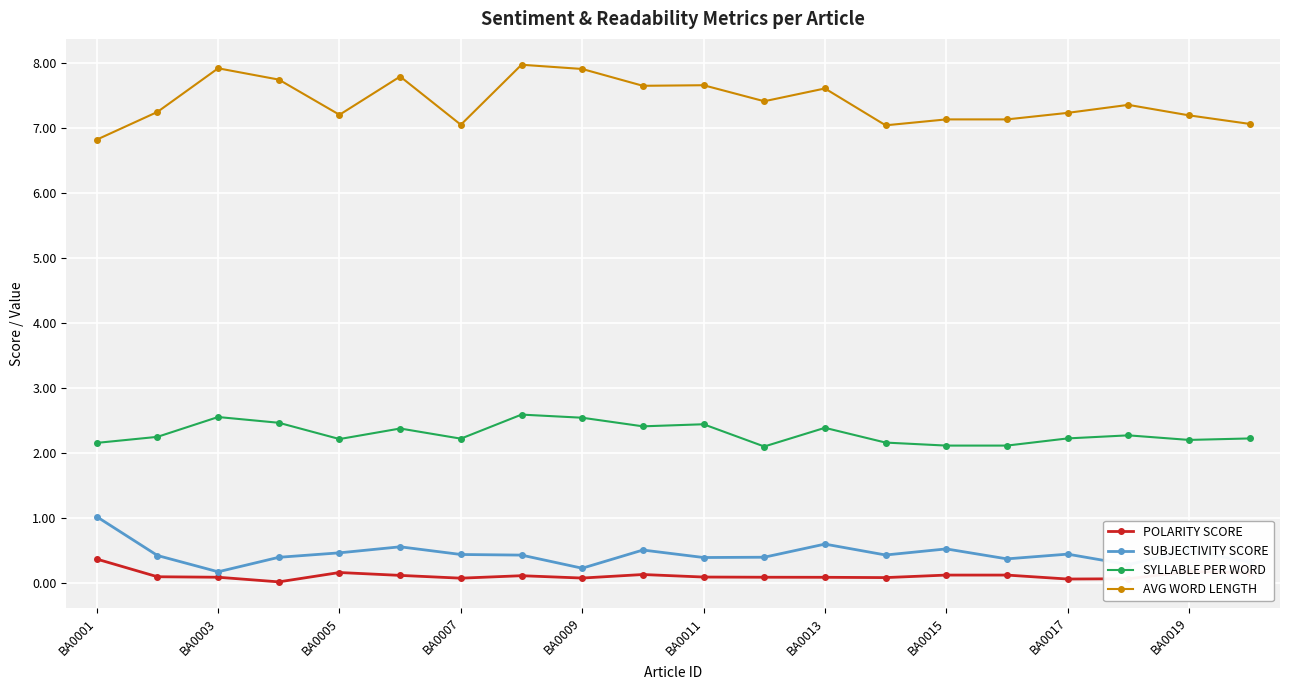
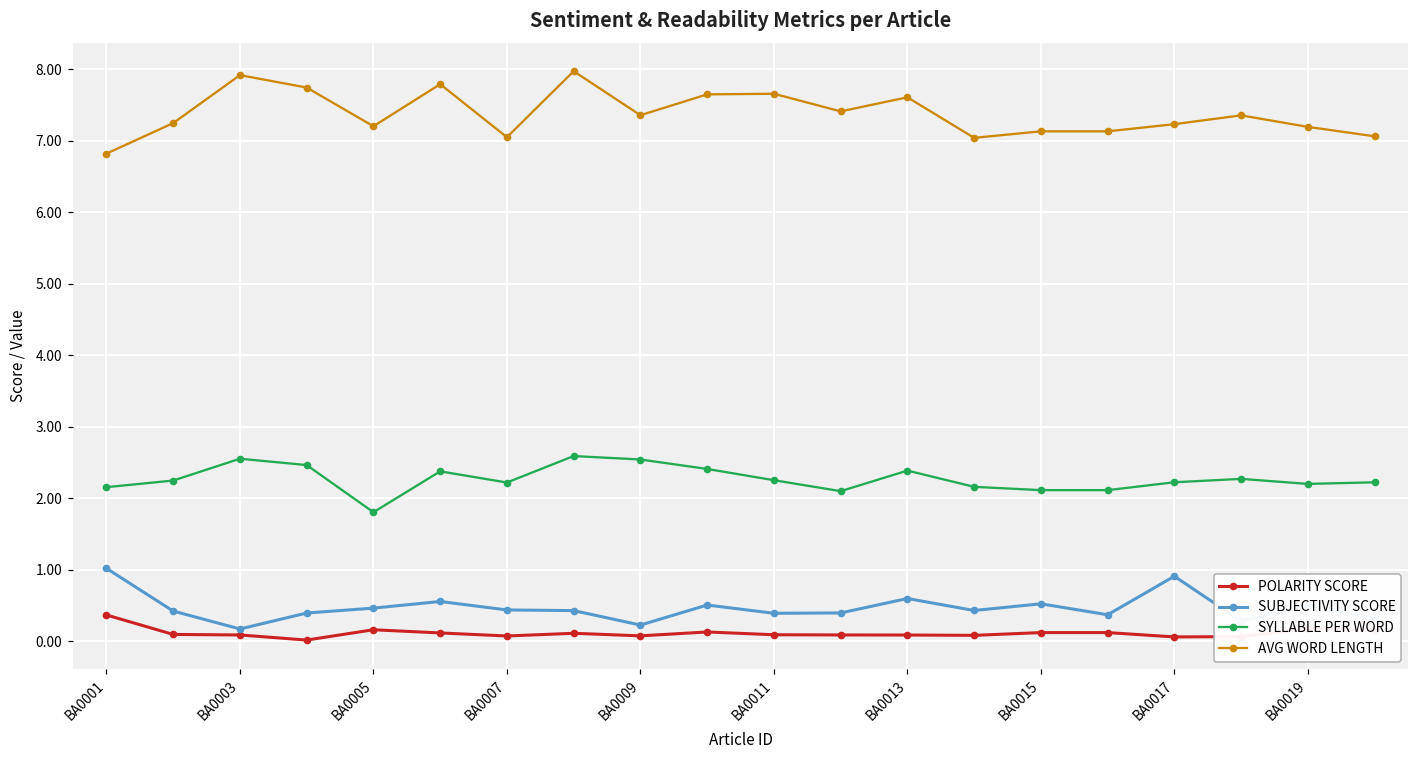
SYLLABLE PER WORD, BA0005: 2.2 -> 1.8
AVG WORD LENGTH, BA0009: 7.9 -> 7.4
SYLLABLE PER WORD, BA0011: 2.4 -> 2.3
SUBJECTIVITY SCORE, BA0017: 0.4 -> 0.9
